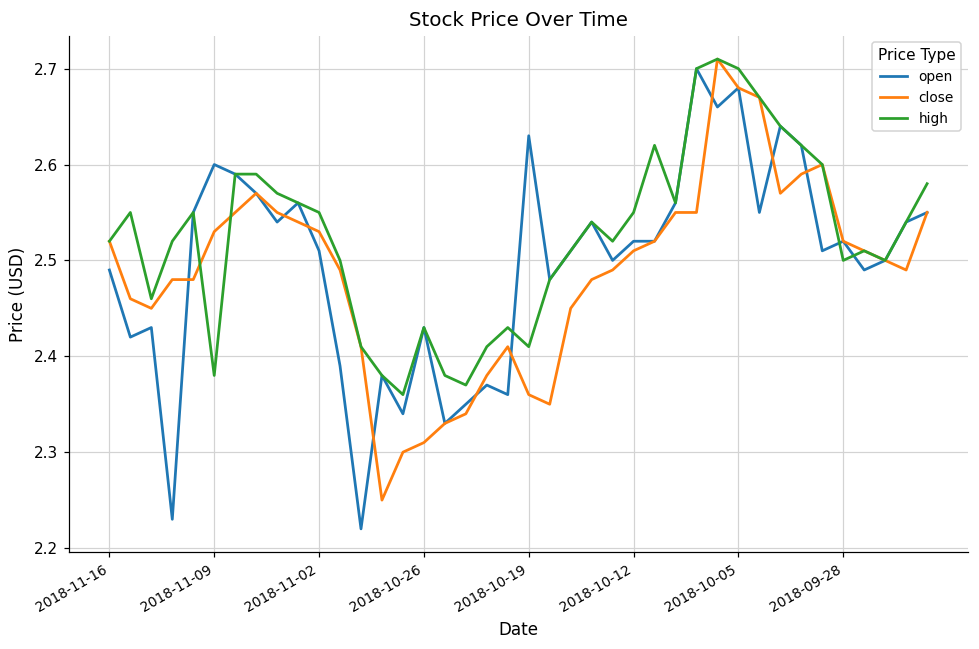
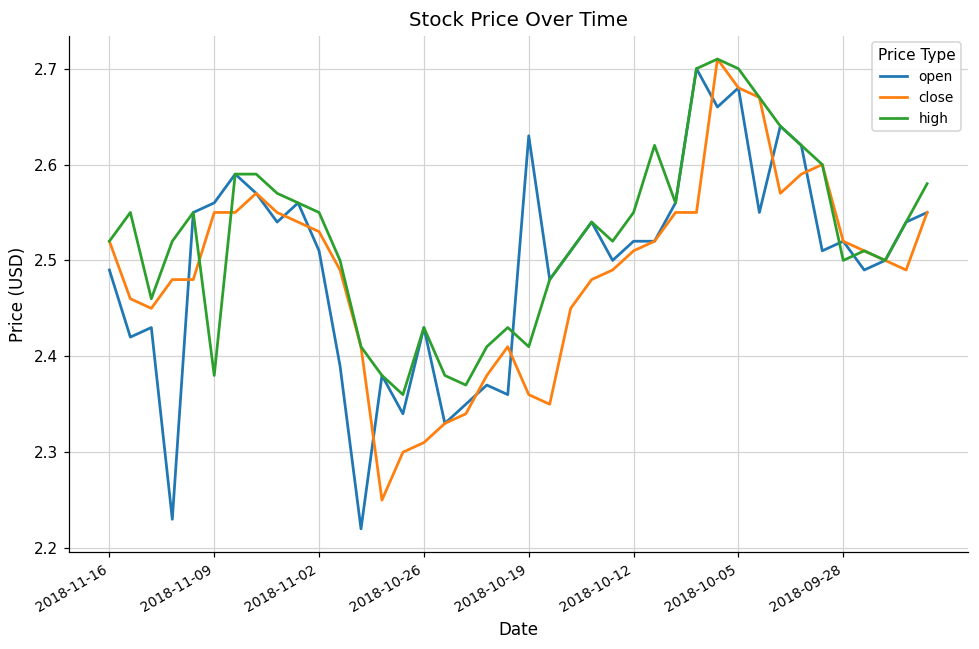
open, 2018-11-09: 2.60 -> 2.56
close, 2018-11-09: 2.53 -> 2.55
